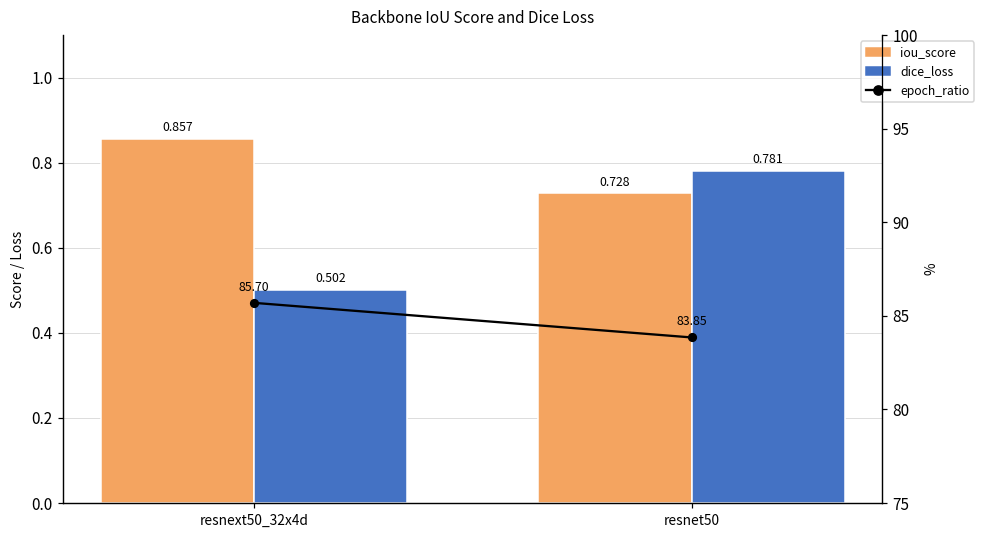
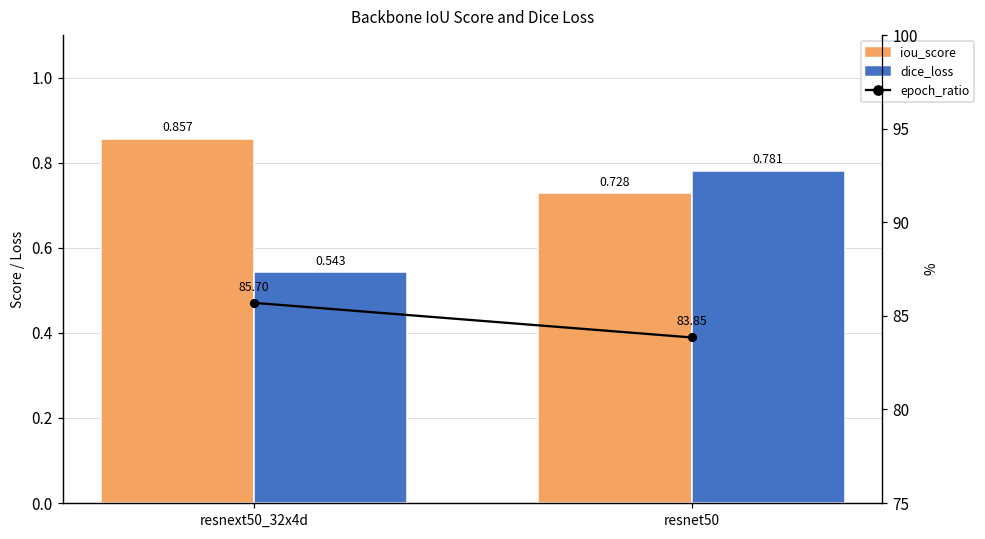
dice_loss, resnext50_32x4d: 0.502 -> 0.543
